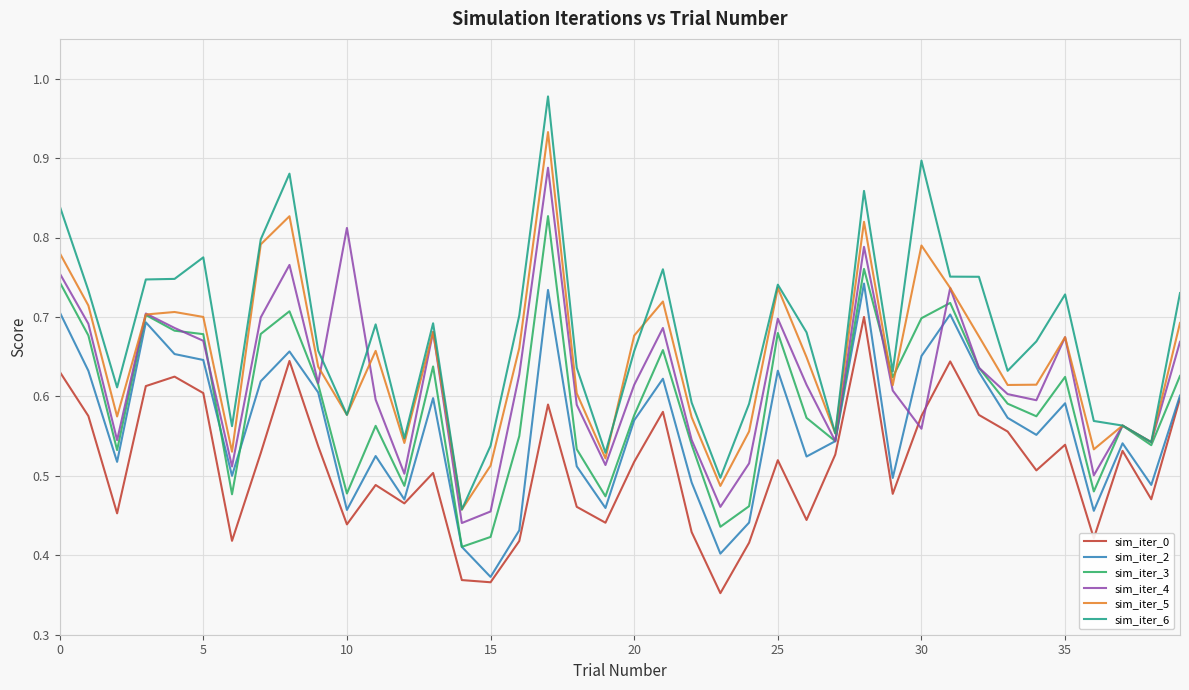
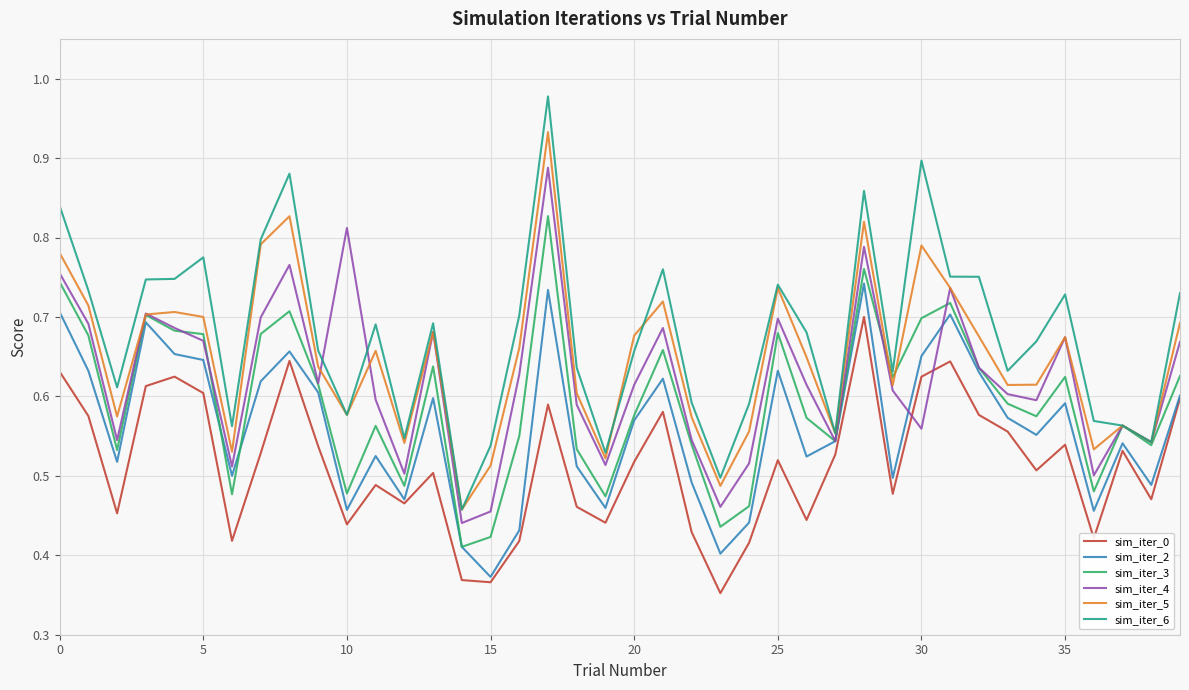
sim_iter_0, 30: 0.58 -> 0.62
